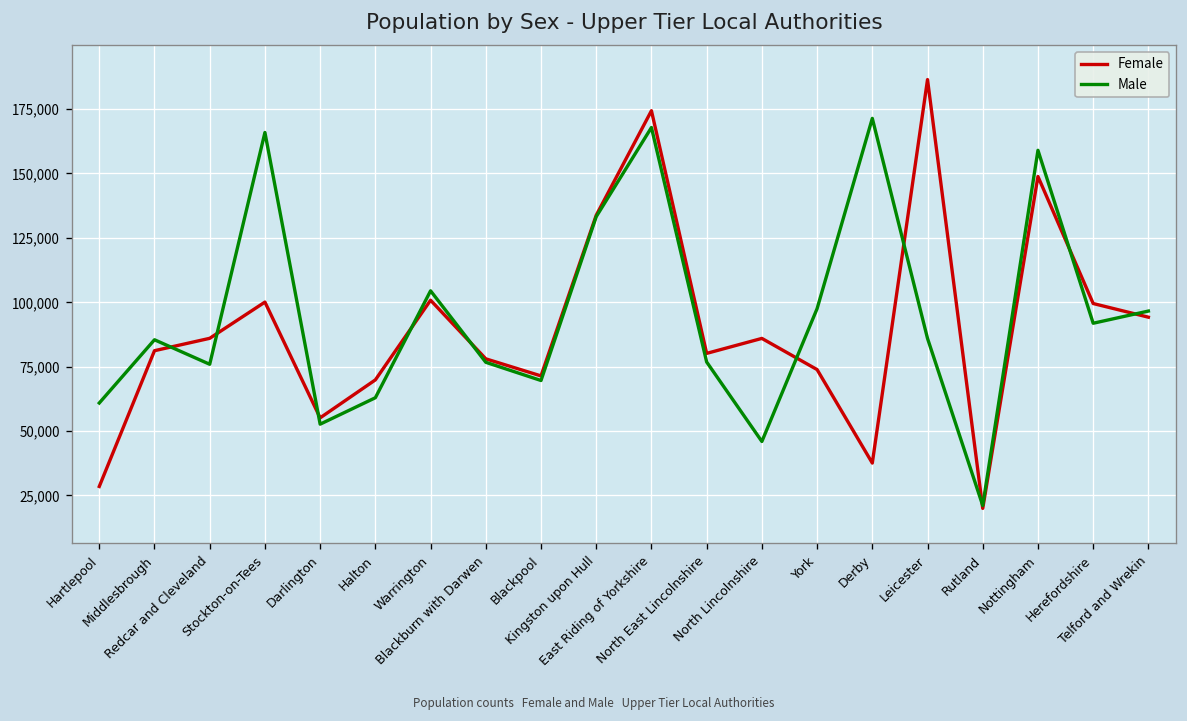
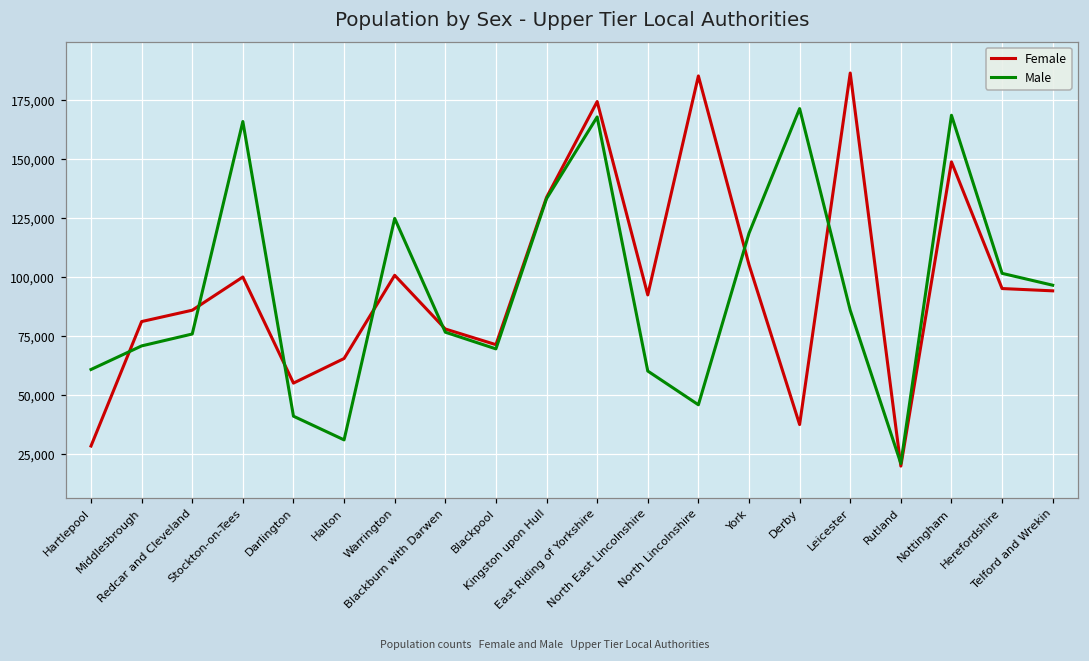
Male, Middlesbrough: 85,000 -> 71,000
Male, Darlington: 53,000 -> 41,000
Female, Halton: 70,000 -> 66,000
Male, Halton: 63,000 -> 31,000
Male, Warrington: 104,000 -> 125,000
Female, North East Lincolnshire: 80,000 -> 92,000
Male, North East Lincolnshire: 77,000 -> 60,000
Female, North Lincolnshire: 86,000 -> 185,000
Female, York: 74,000 -> 105,000
Male, York: 98,000 -> 119,000
Male, Nottingham: 159,000 -> 169,000
Female, Herefordshire: 100,000 -> 95,000
Male, Herefordshire: 92,000 -> 102,000
